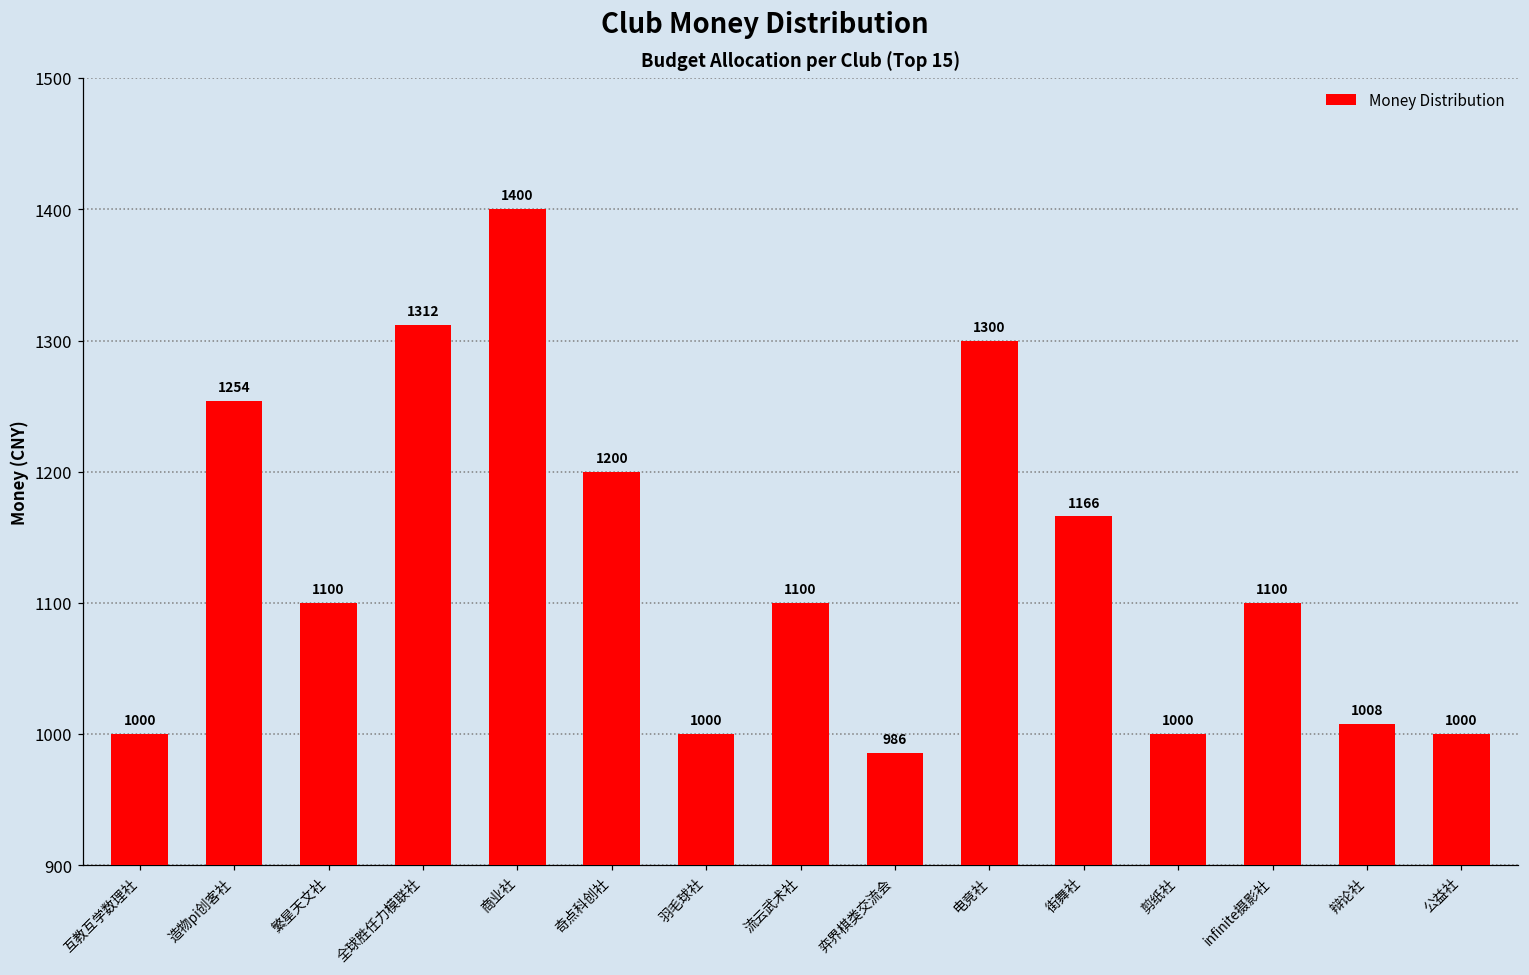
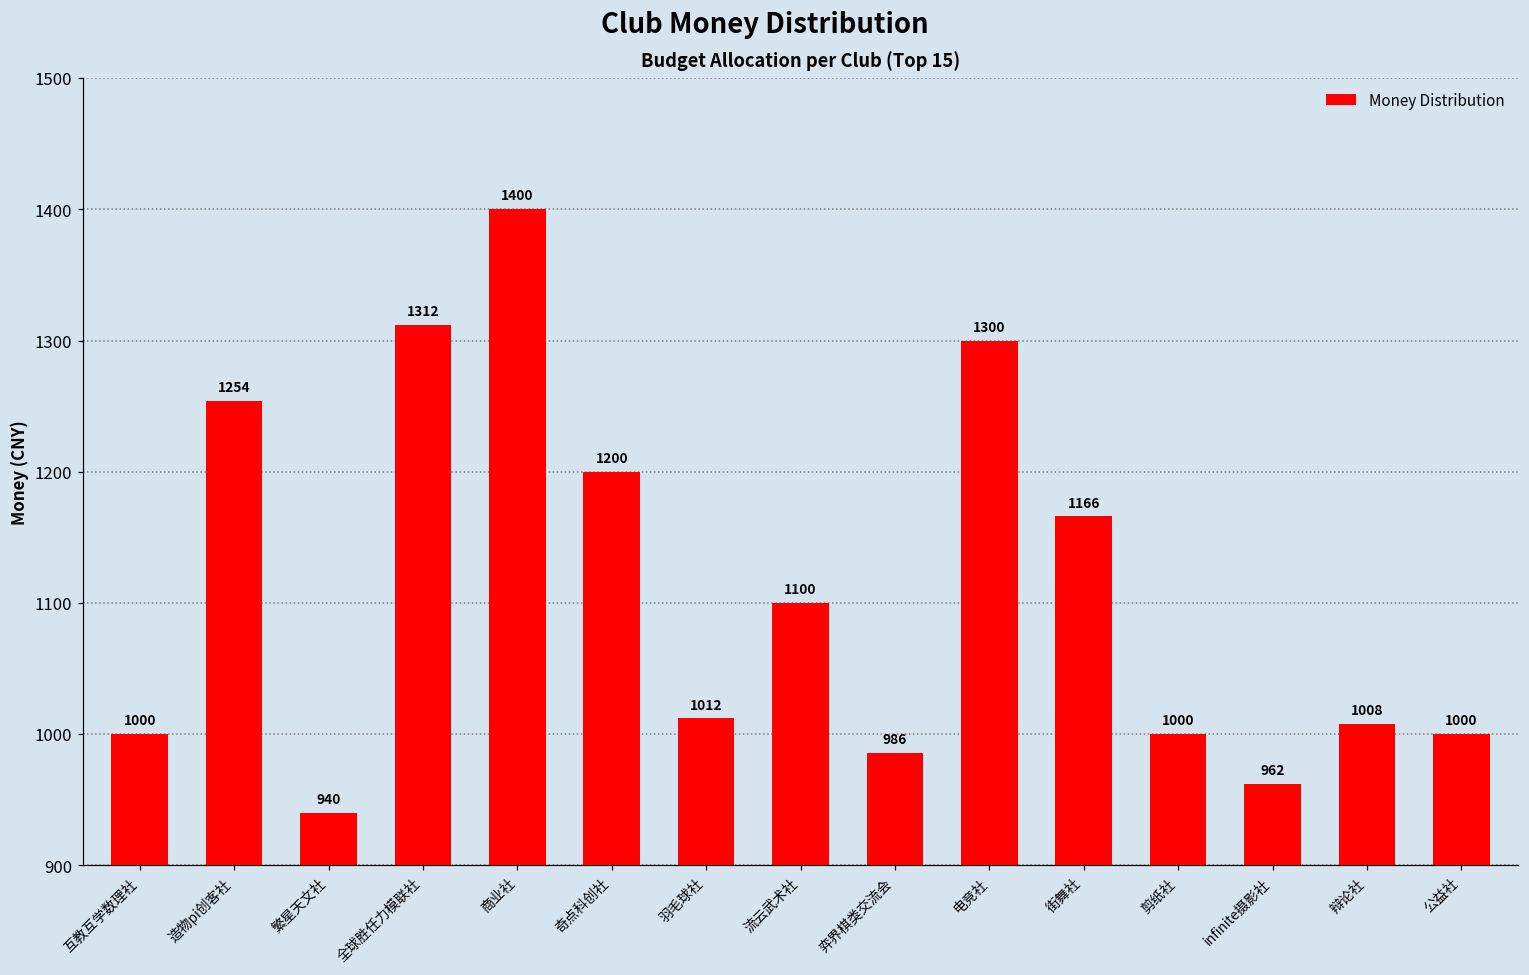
繁星天文社: 1100 -> 940
羽毛球社: 1000 -> 1012
infinite摄影社: 1100 -> 962
